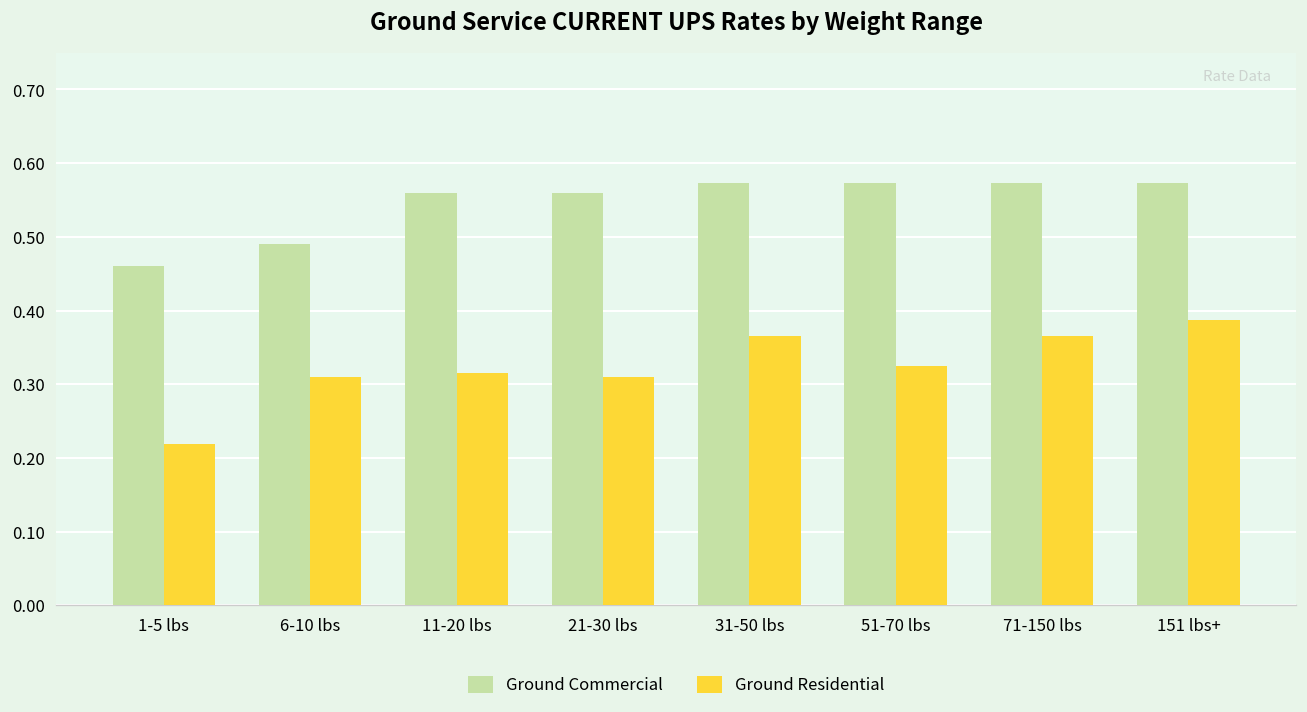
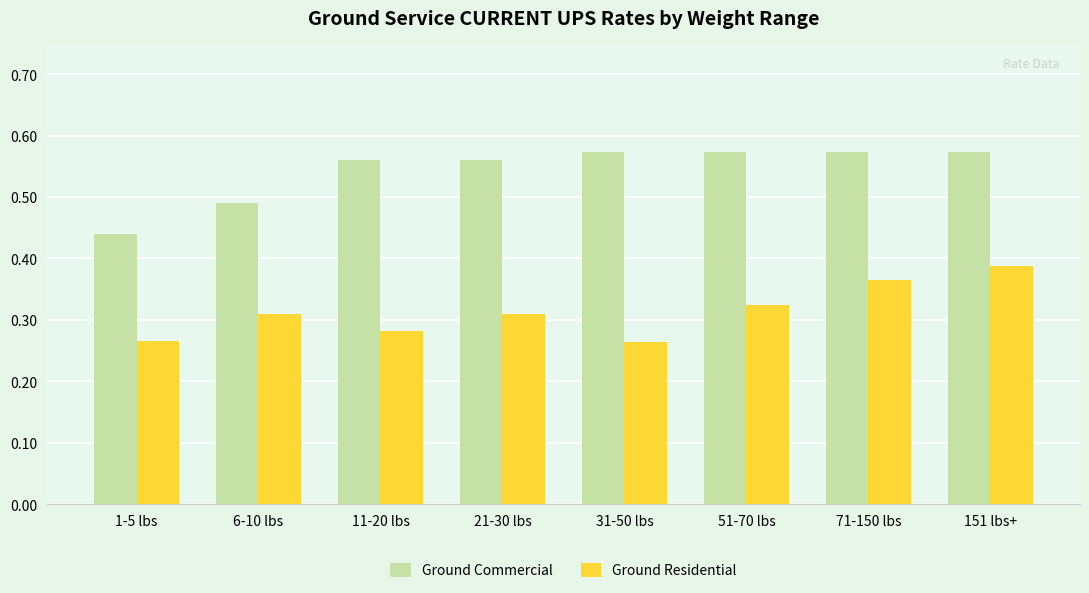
Ground Commercial, 1-5 lbs: 0.46 -> 0.44
Ground Residential, 1-5 lbs: 0.22 -> 0.27
Ground Residential, 11-20 lbs: 0.32 -> 0.28
Ground Residential, 31-50 lbs: 0.37 -> 0.26
